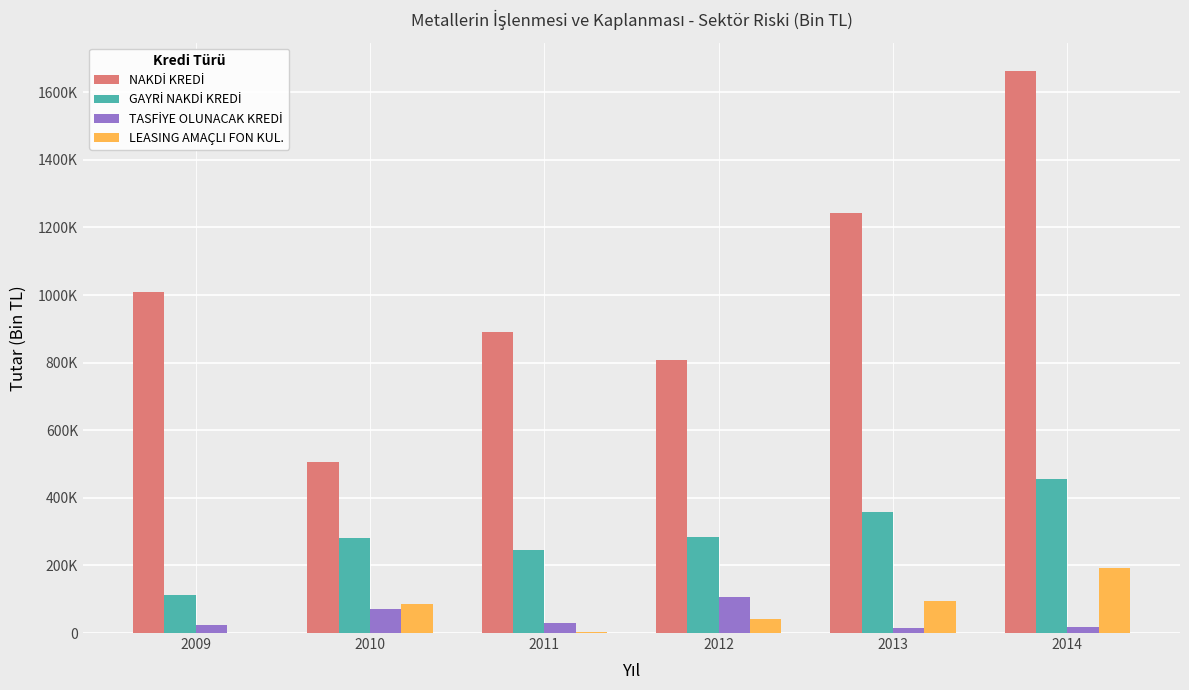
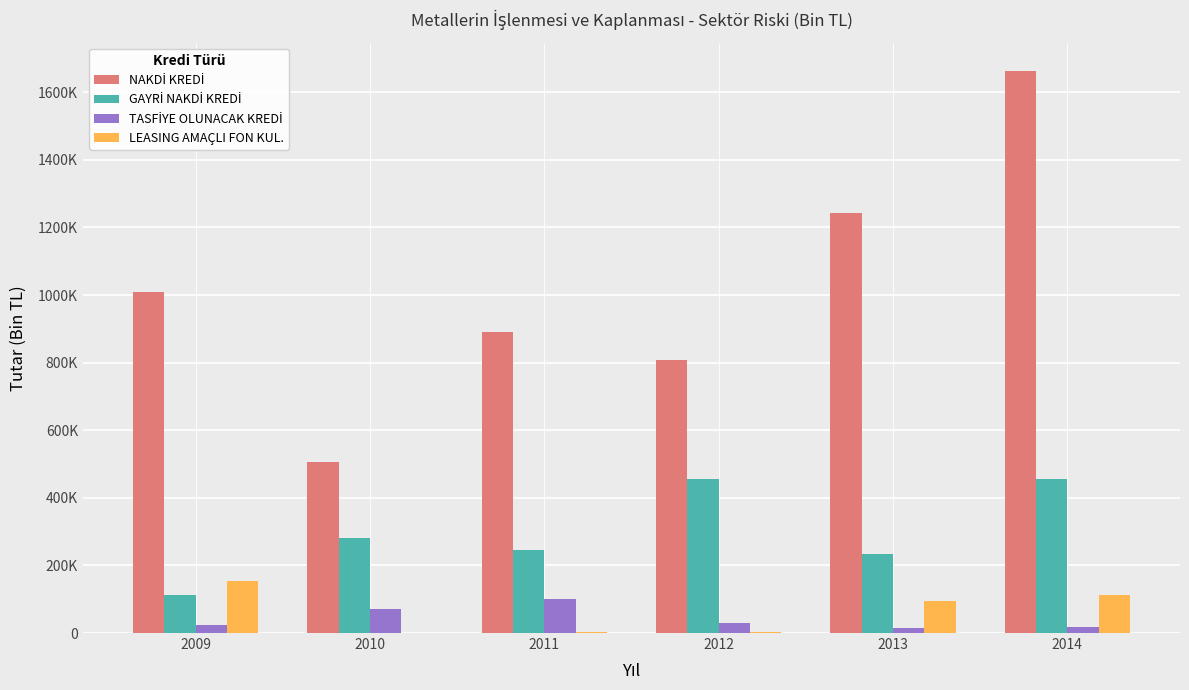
LEASING AMAÇLI FON KUL., 2009: 0 -> 150000
LEASING AMAÇLI FON KUL., 2010: 90000 -> 0
TASFİYE OLUNACAK KREDİ, 2011: 30000 -> 100000
GAYRİ NAKDİ KREDİ, 2012: 290000 -> 450000
TASFİYE OLUNACAK KREDİ, 2012: 110000 -> 30000
LEASING AMAÇLI FON KUL., 2012: 40000 -> 0
GAYRİ NAKDİ KREDİ, 2013: 360000 -> 230000
LEASING AMAÇLI FON KUL., 2014: 190000 -> 110000
